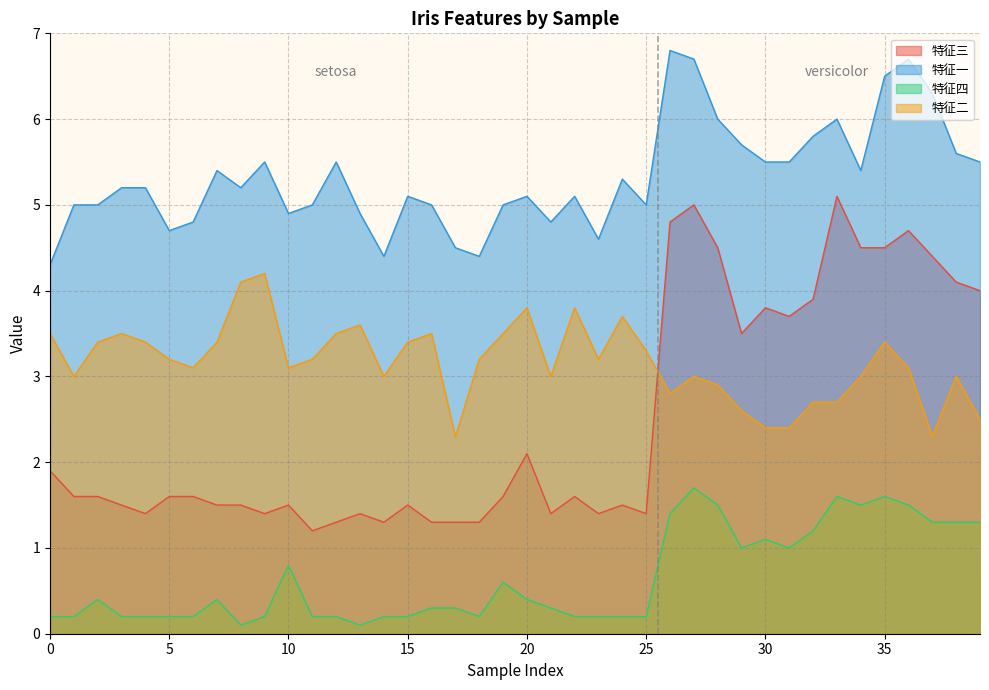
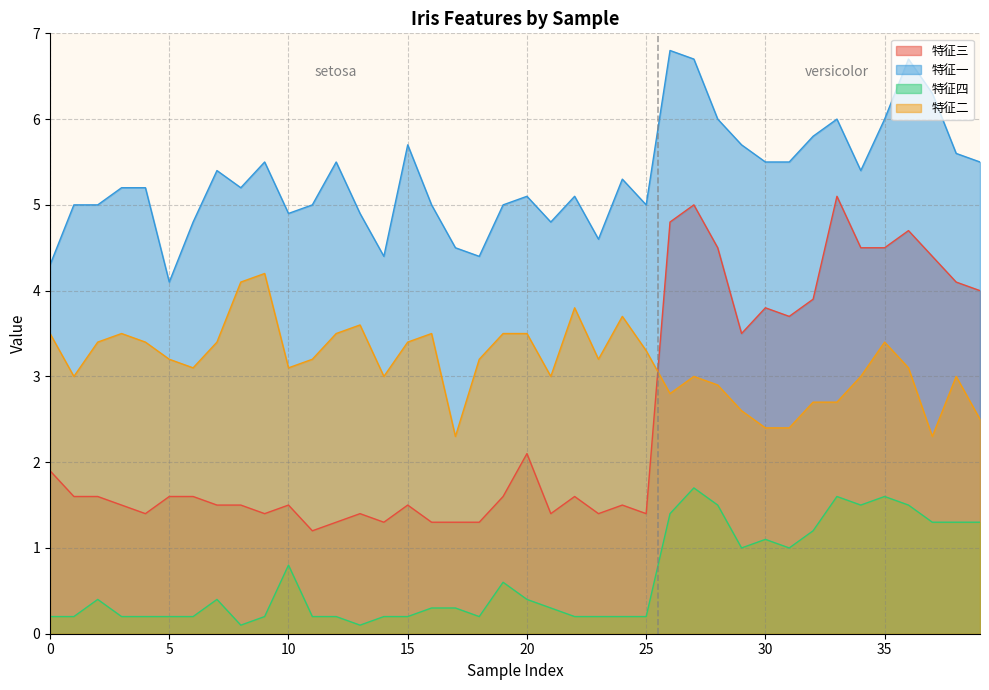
特征一, 5: 4.7 -> 4.1
特征一, 15: 5.1 -> 5.7
特征二, 20: 3.8 -> 3.5
特征一, 35: 6.5 -> 6.0
